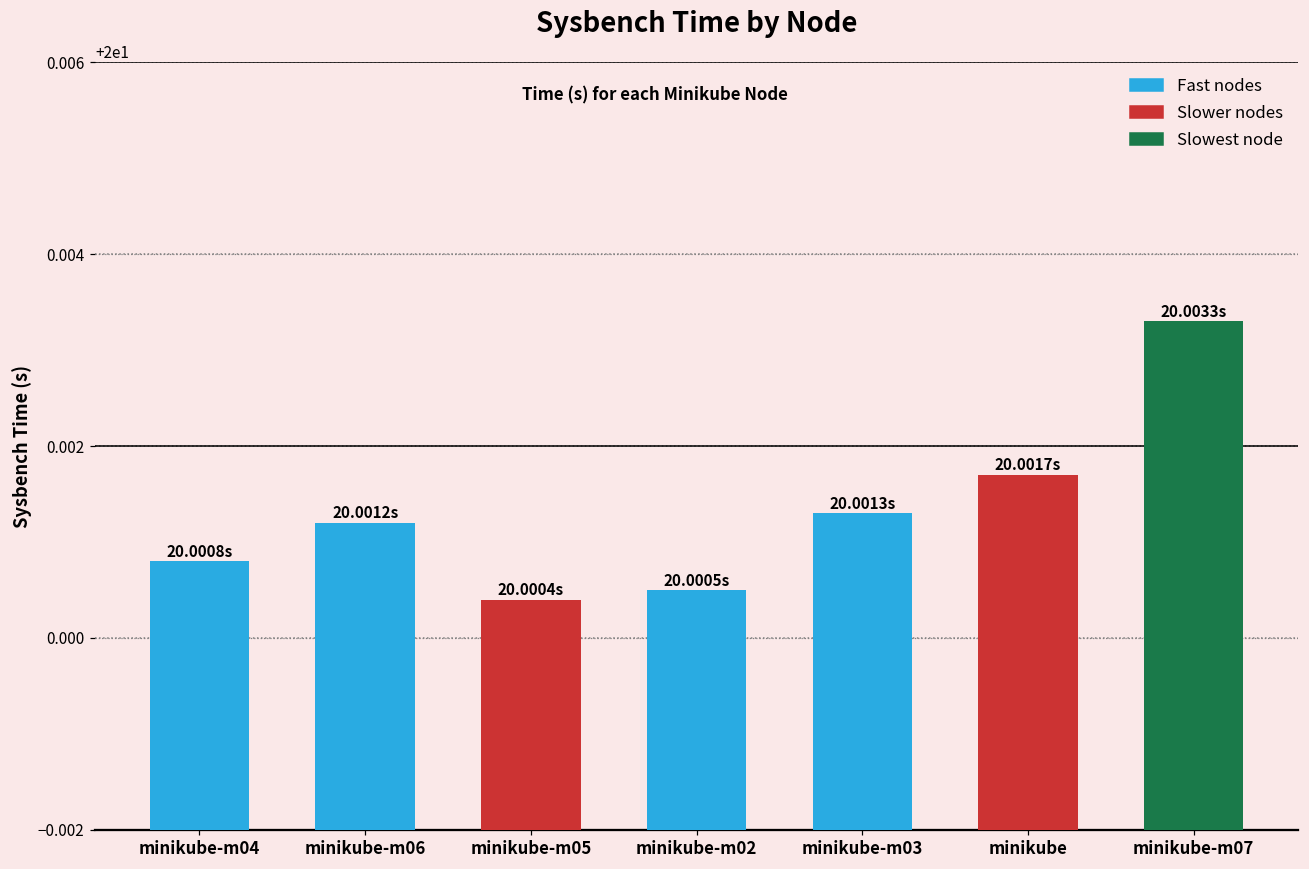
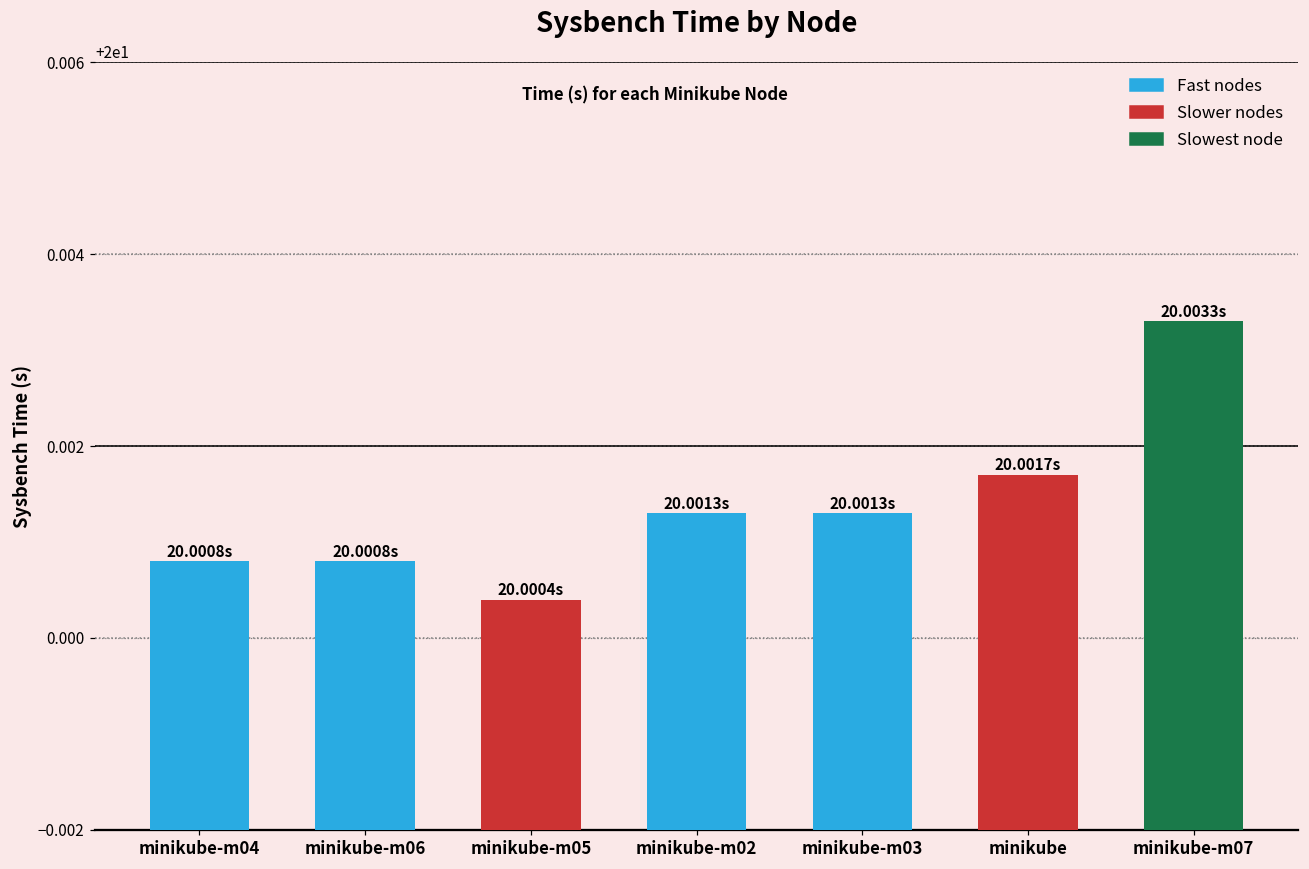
minikube-m06: 20.0012s -> 20.0008s
minikube-m02: 20.0005s -> 20.0013s
